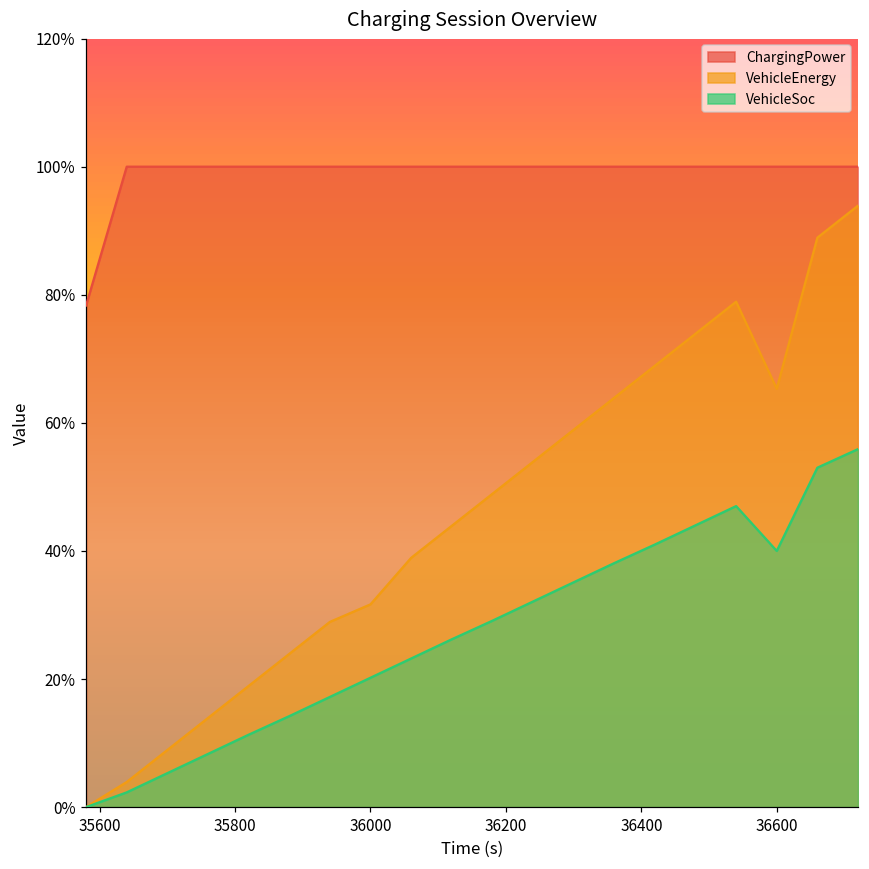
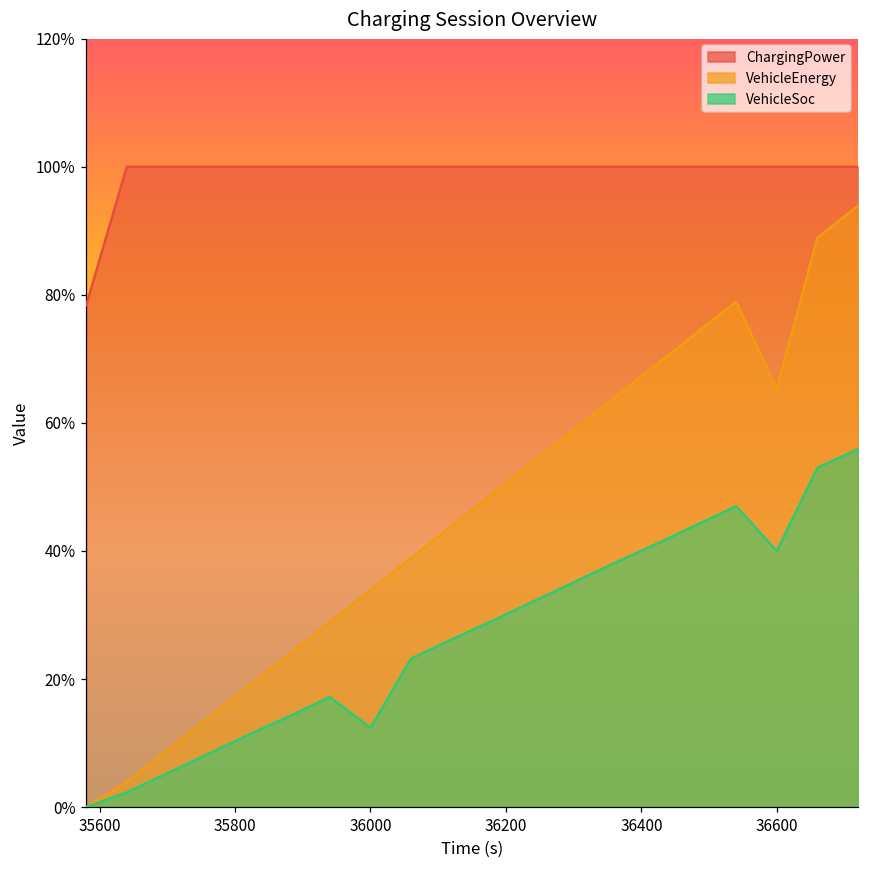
VehicleEnergy, 36000: 32% -> 34%
VehicleSoc, 36000: 20% -> 12%
